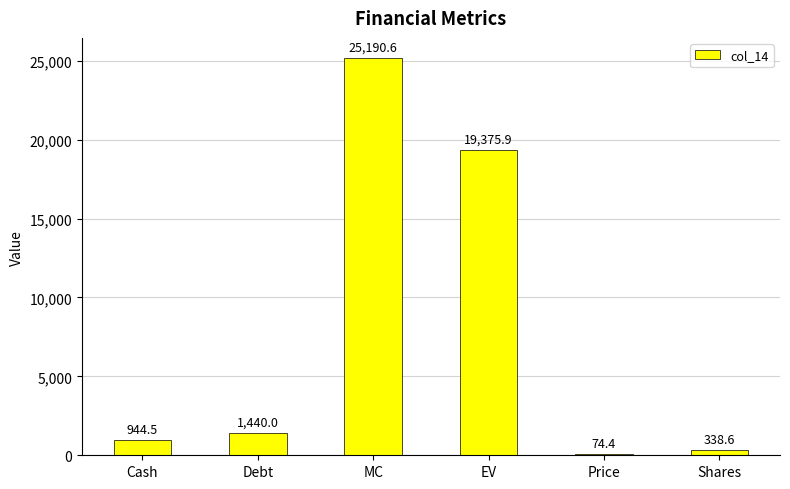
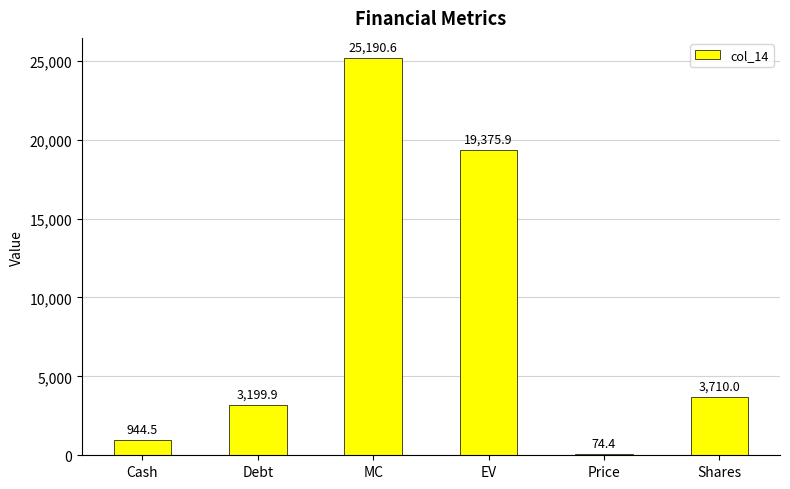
Debt: 1,440.0 -> 3,199.9
Shares: 338.6 -> 3,710.0
